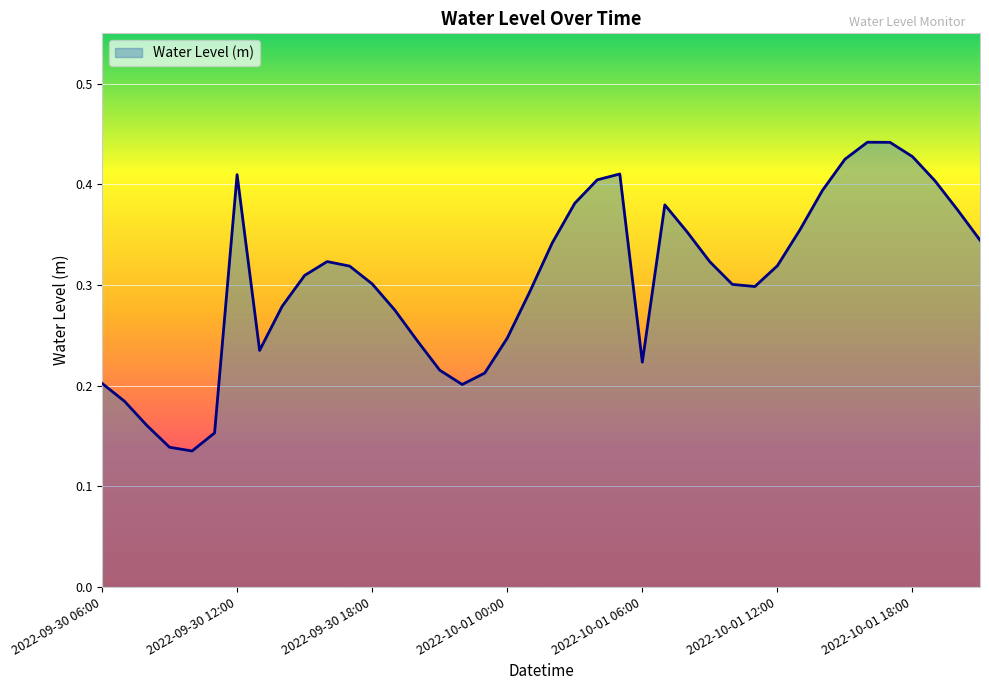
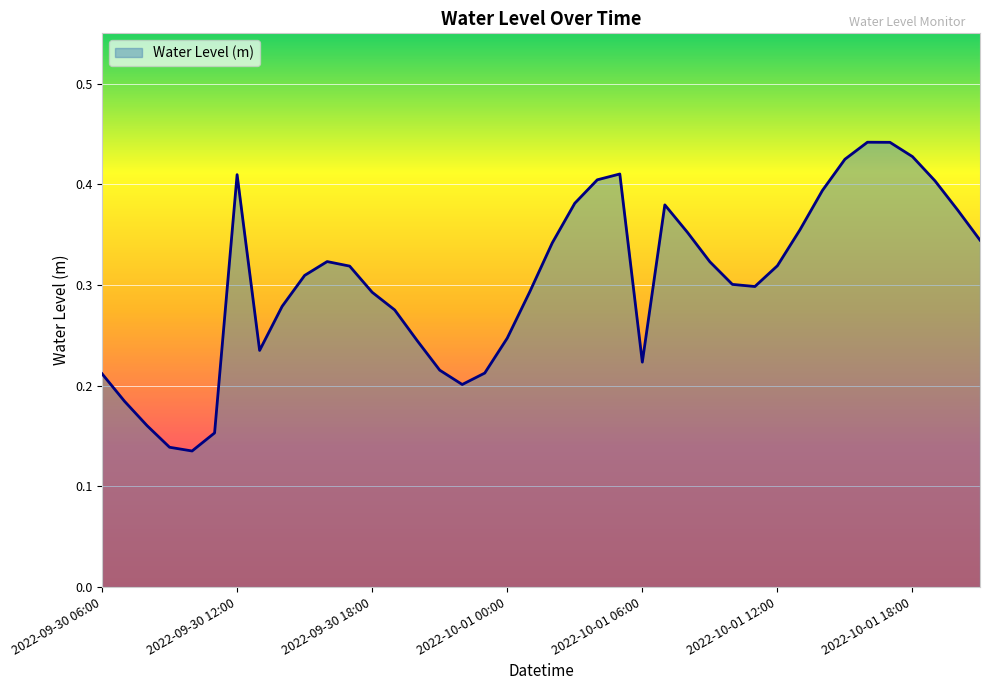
2022-09-30 06:00: 0.202 -> 0.212
2022-09-30 18:00: 0.301 -> 0.293
